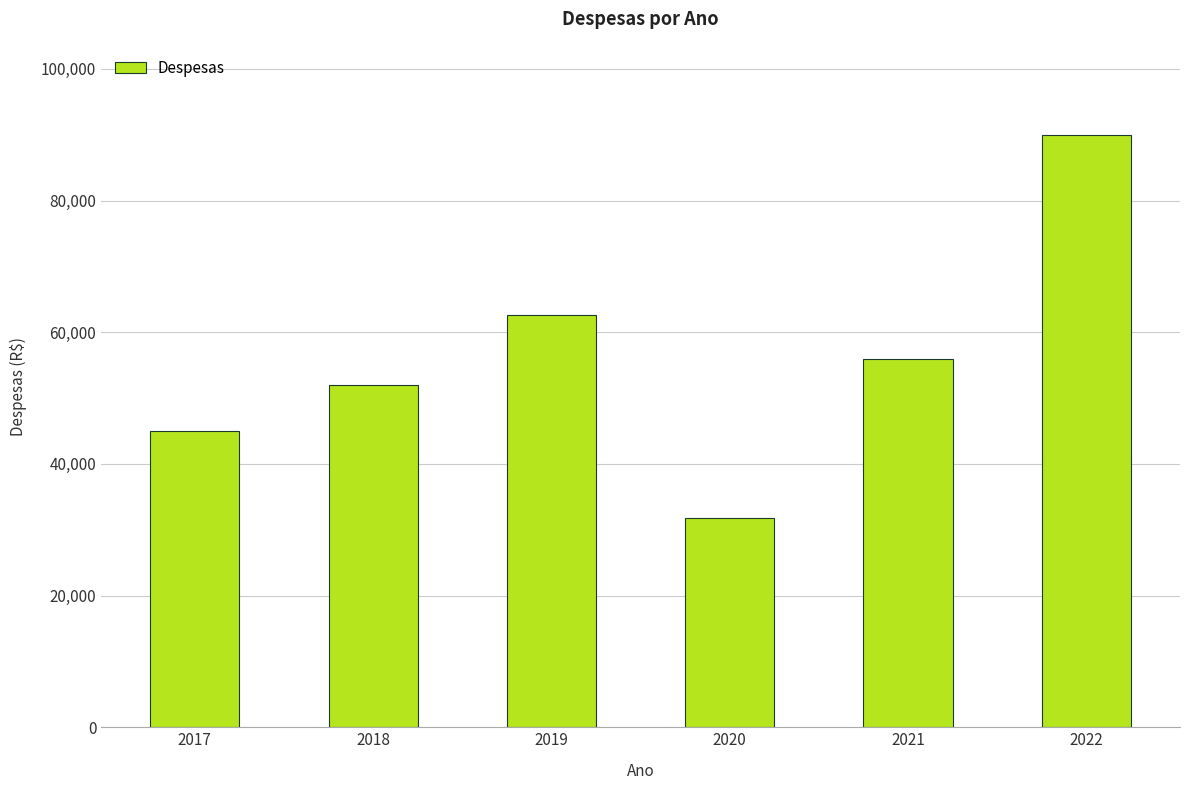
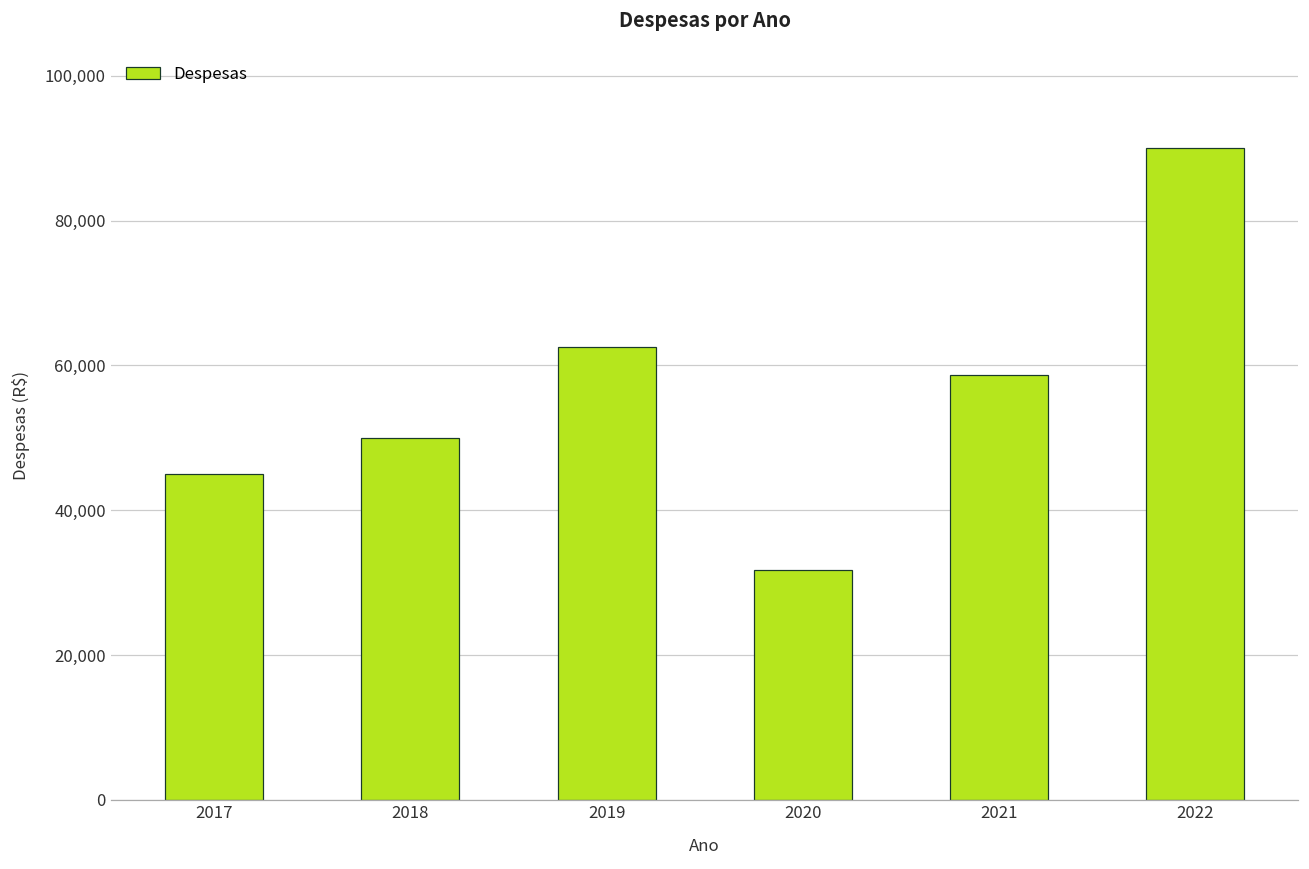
2018: 52,000 -> 50,000
2021: 56,000 -> 59,000
